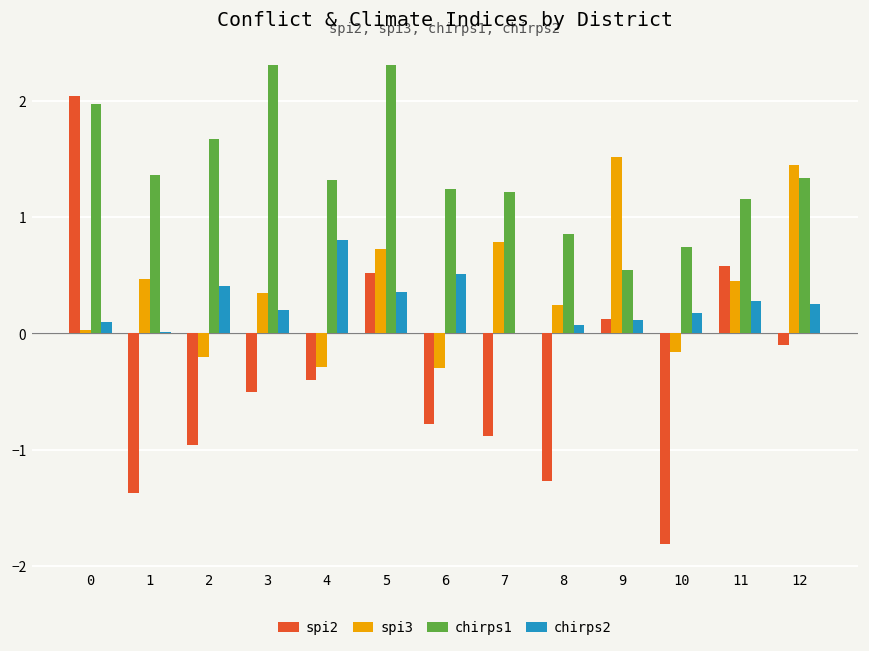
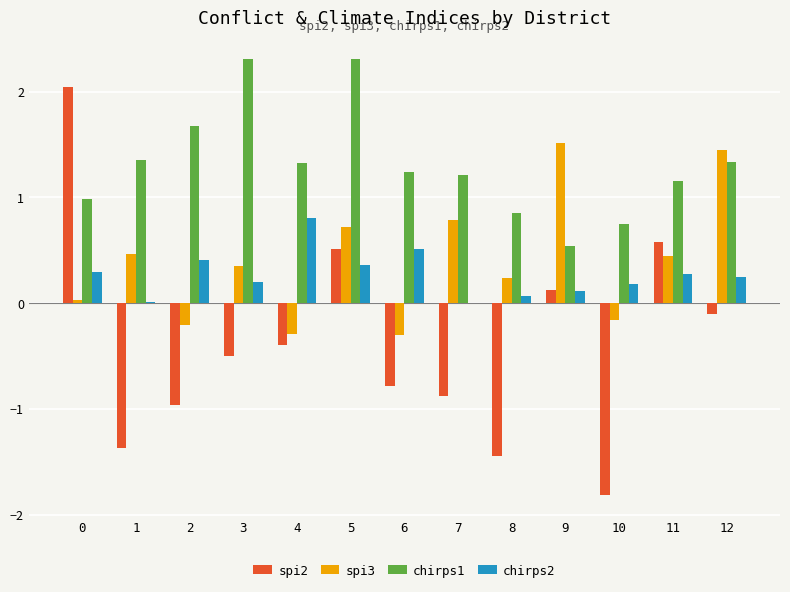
chirps1, 0: 1.97 -> 0.98
chirps2, 0: 0.10 -> 0.29
spi2, 8: -1.27 -> -1.45
